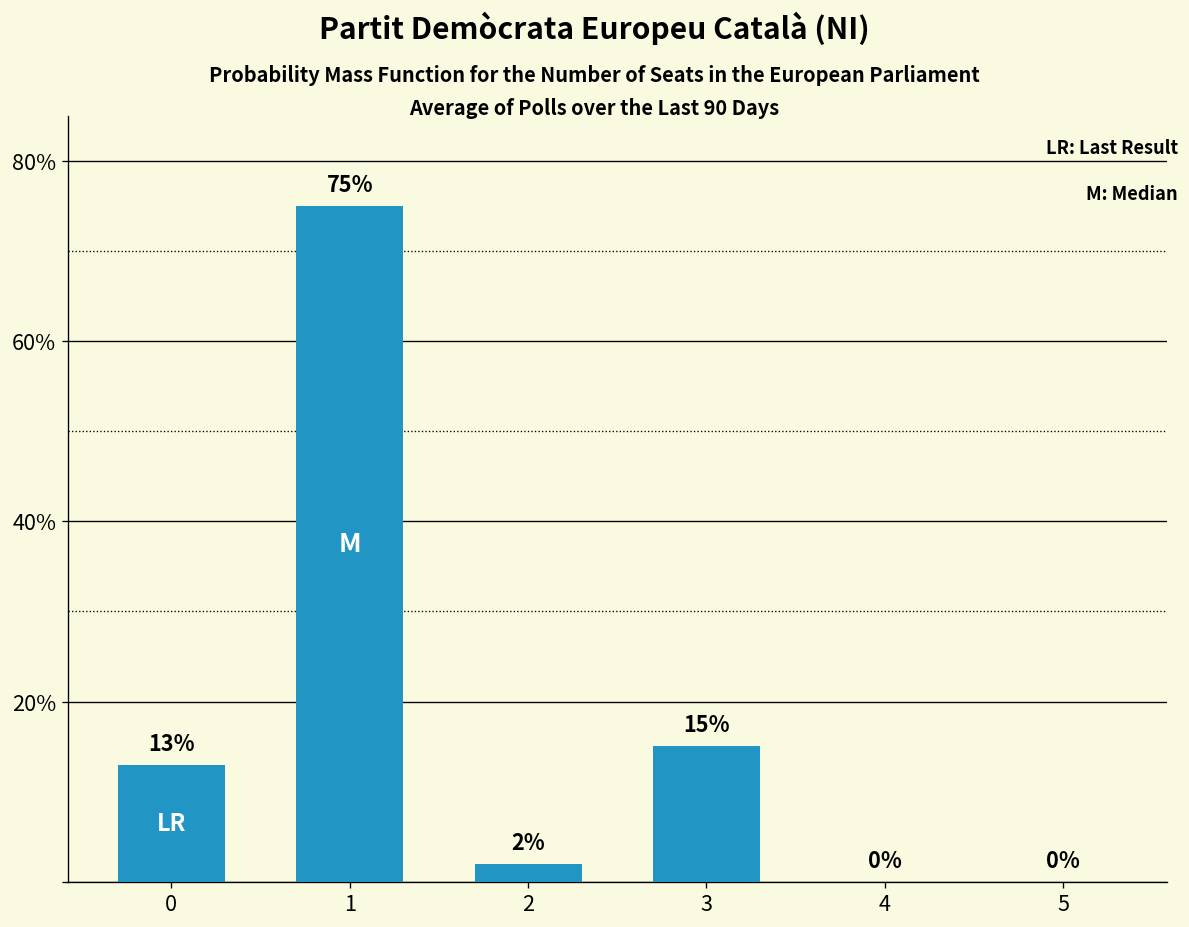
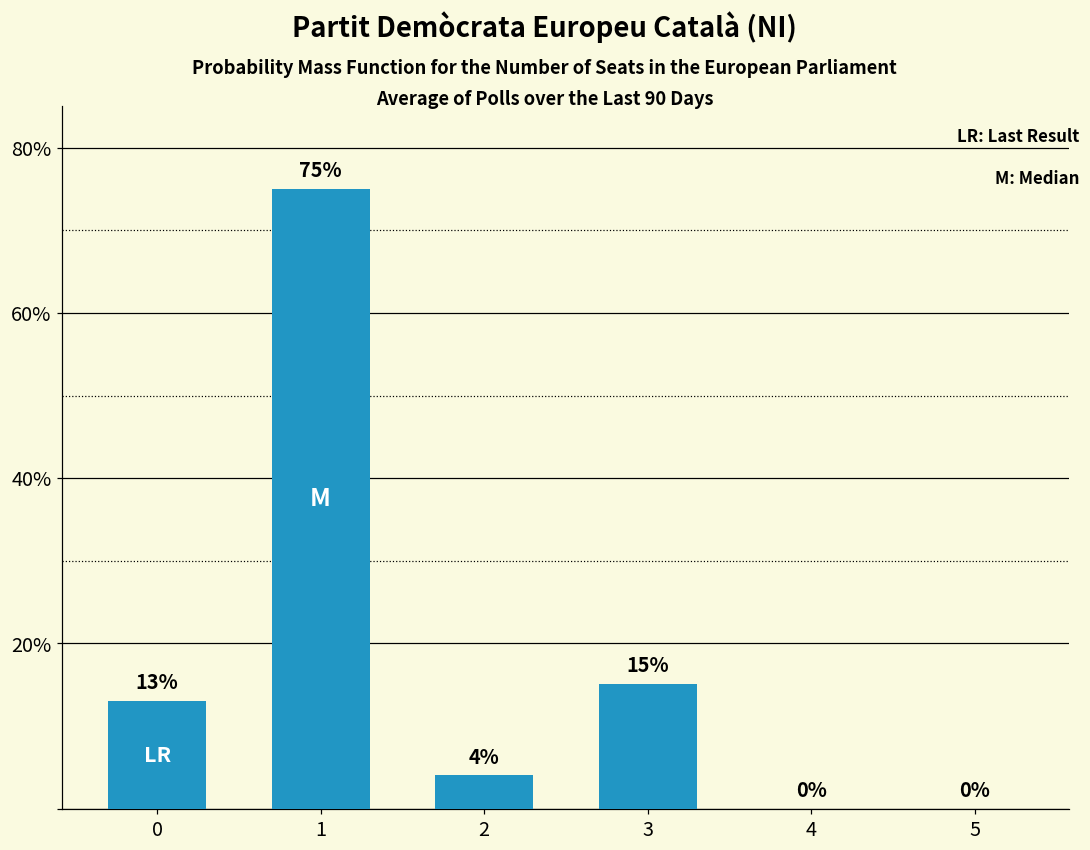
2: 2% -> 4%
